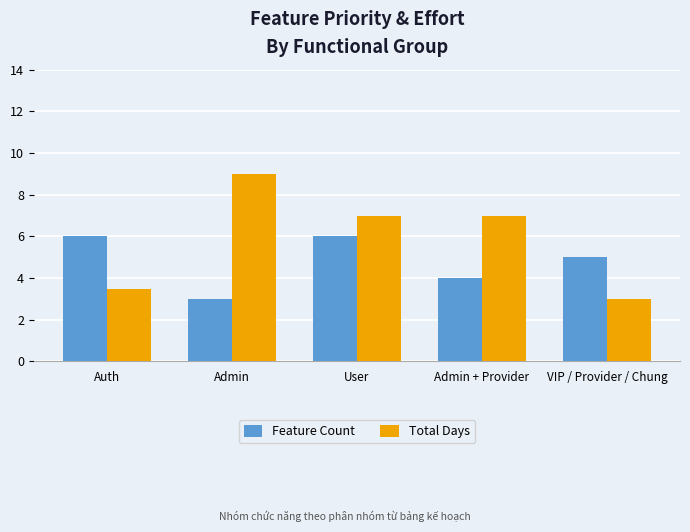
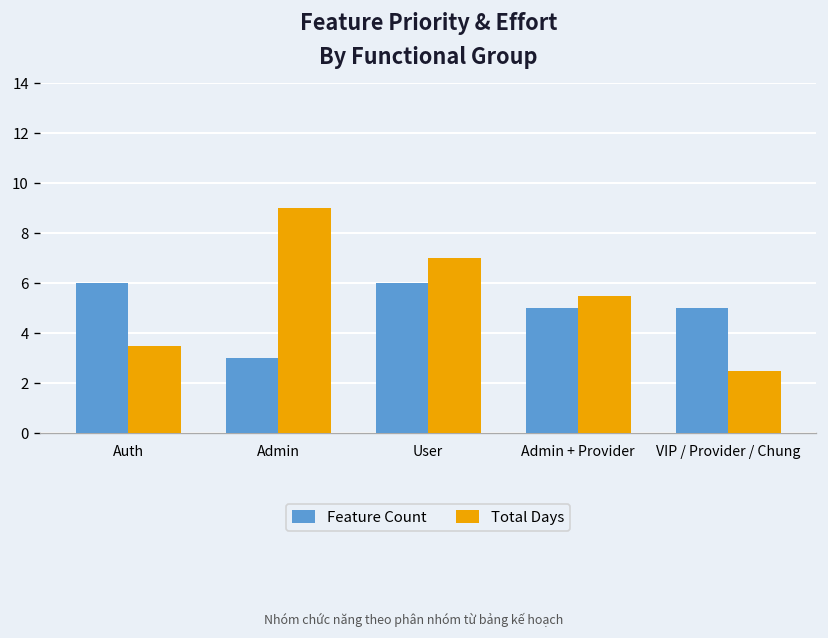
Feature Count, Admin + Provider: 4 -> 5
Total Days, Admin + Provider: 7.0 -> 5.5
Total Days, VIP / Provider / Chung: 3.0 -> 2.5
